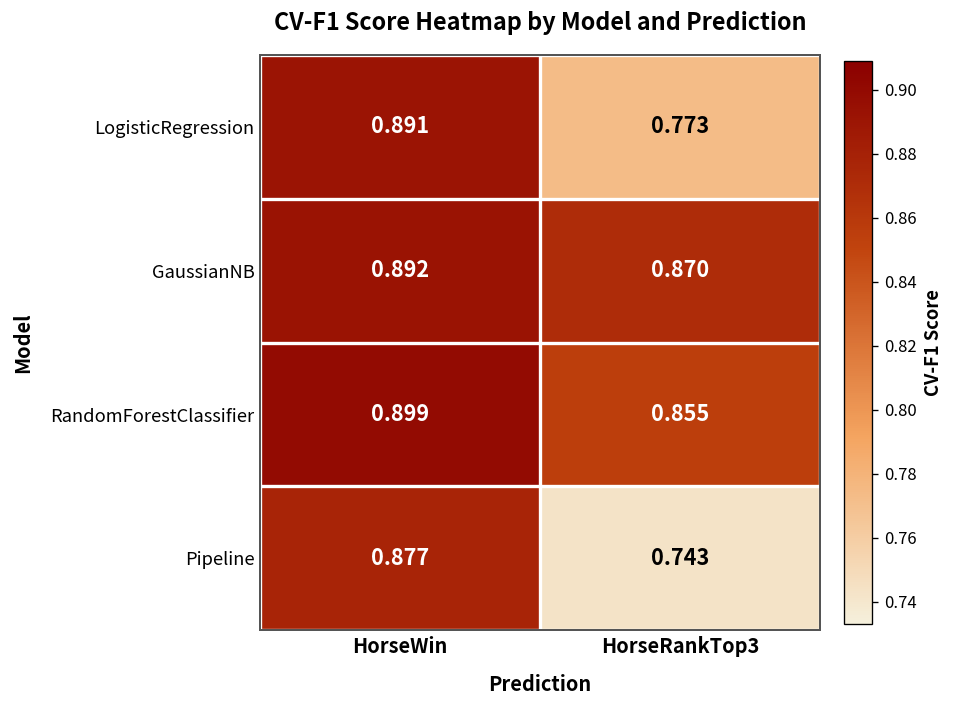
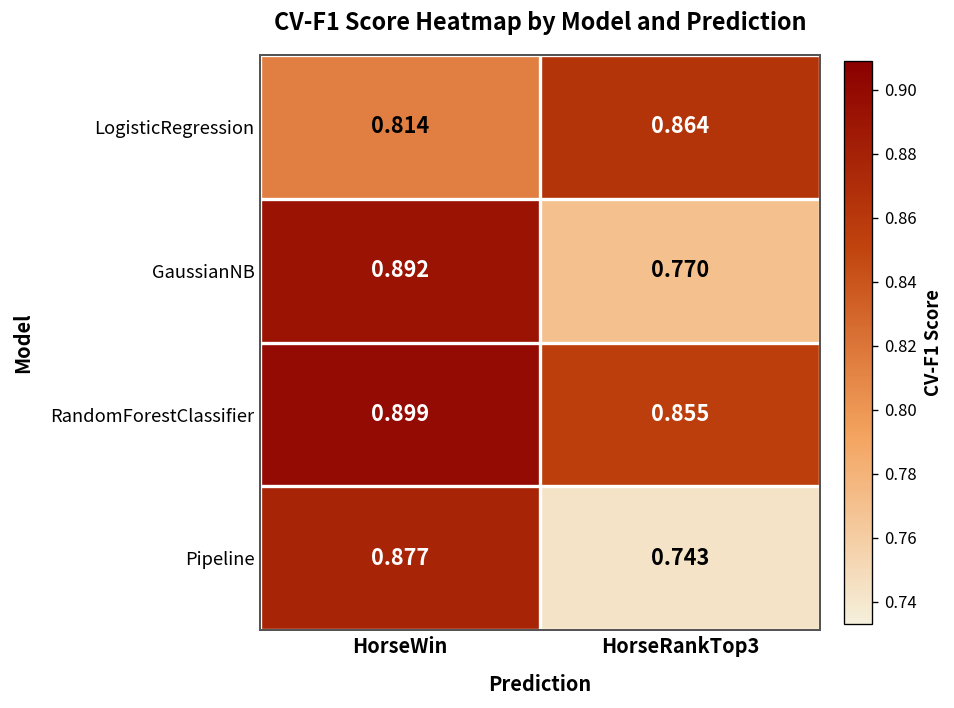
LogisticRegression, HorseWin: 0.891 -> 0.814
LogisticRegression, HorseRankTop3: 0.773 -> 0.864
GaussianNB, HorseRankTop3: 0.870 -> 0.770
